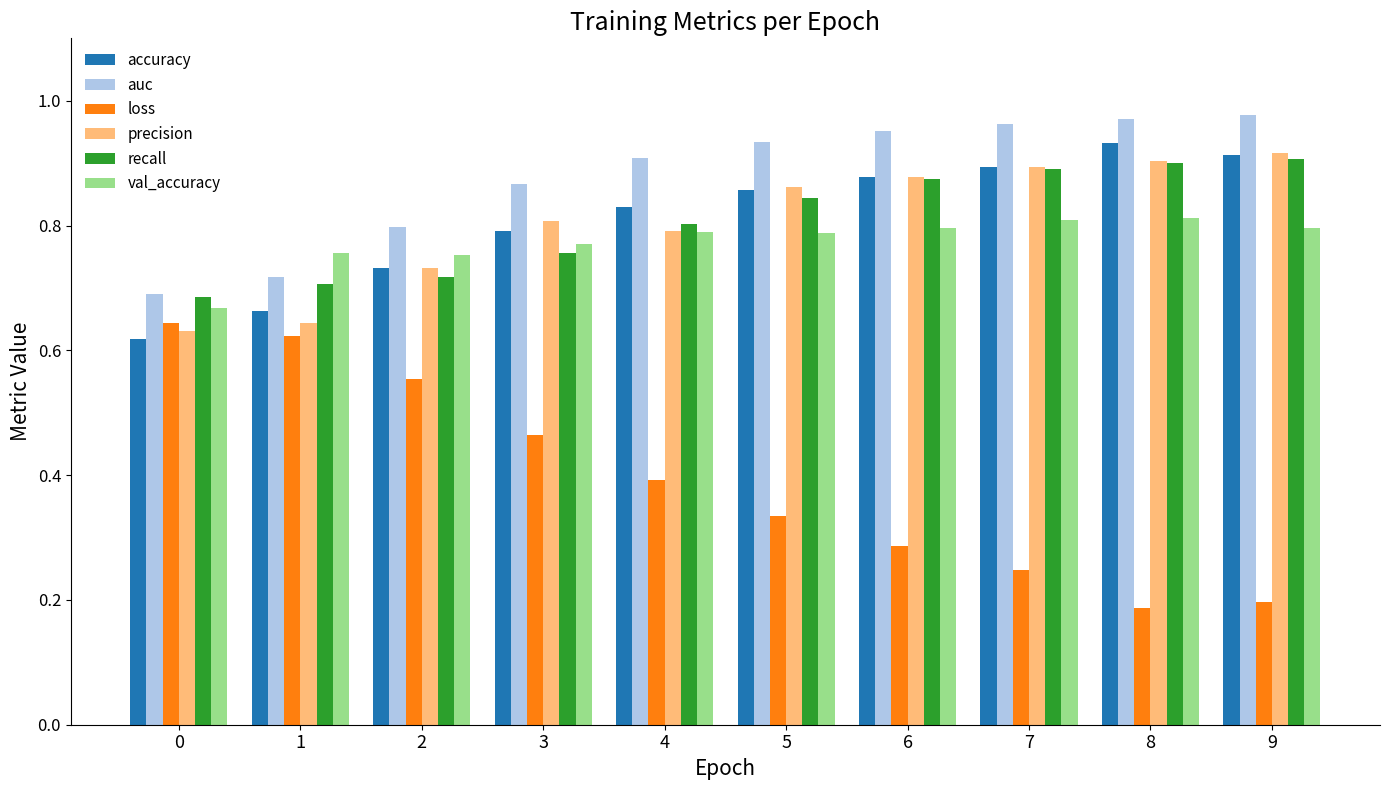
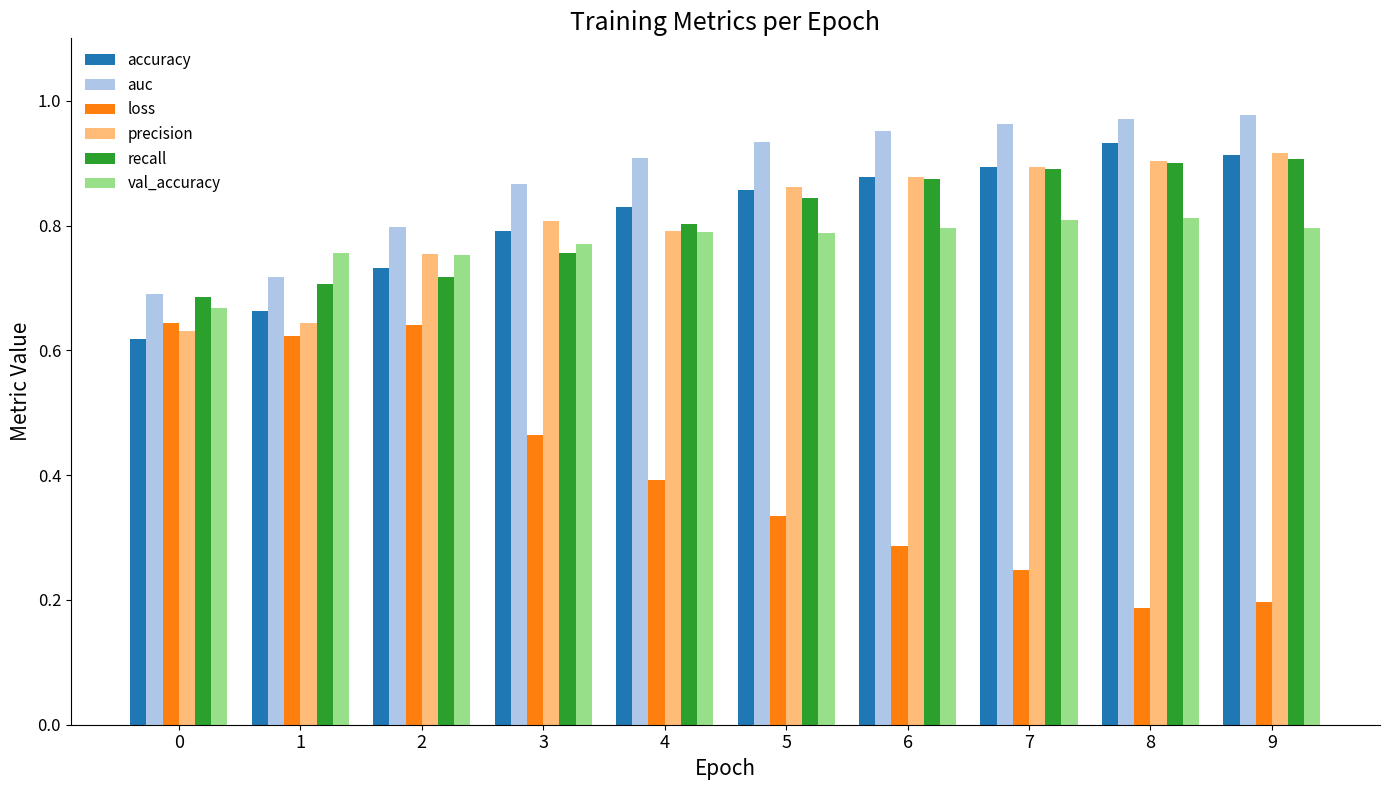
loss, 2: 0.55 -> 0.64
precision, 2: 0.73 -> 0.75
